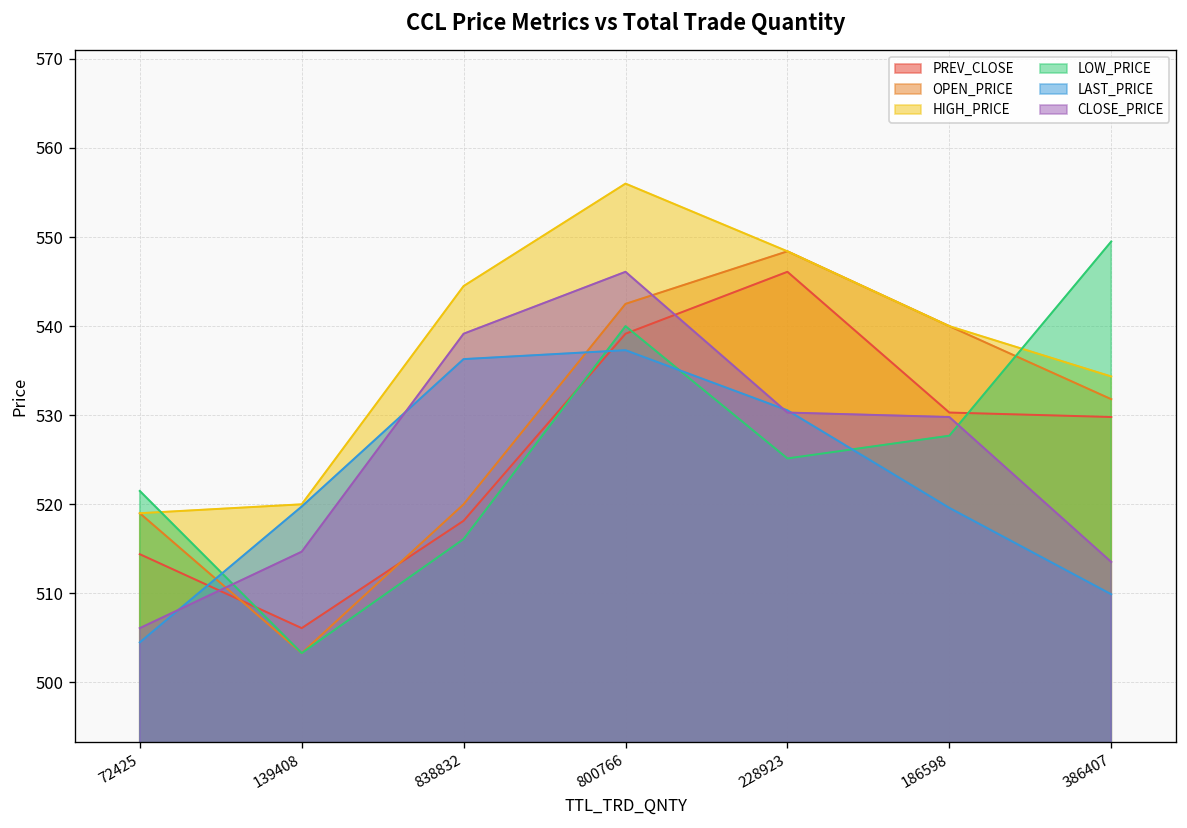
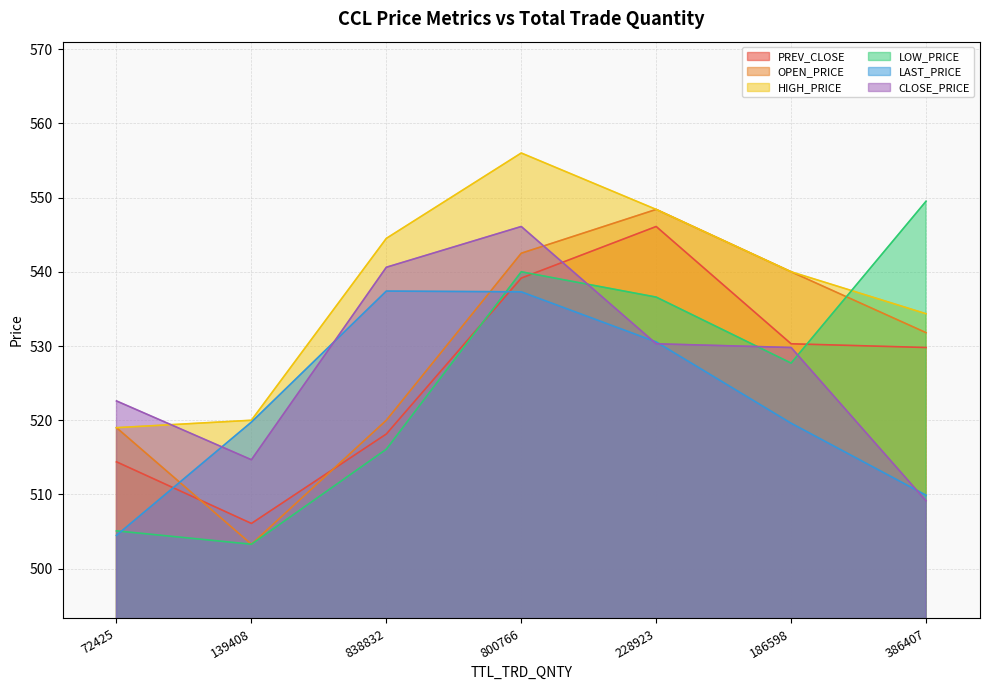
LOW_PRICE, 72425: 522 -> 505
CLOSE_PRICE, 72425: 506 -> 523
LAST_PRICE, 838832: 536 -> 537
CLOSE_PRICE, 838832: 539 -> 541
LOW_PRICE, 228923: 525 -> 537
CLOSE_PRICE, 386407: 514 -> 509
